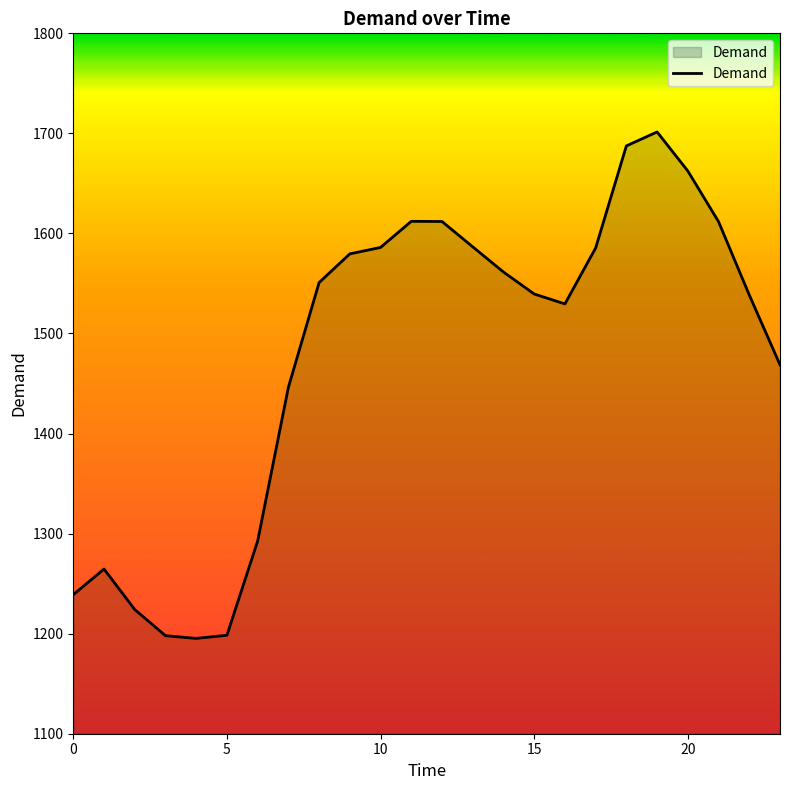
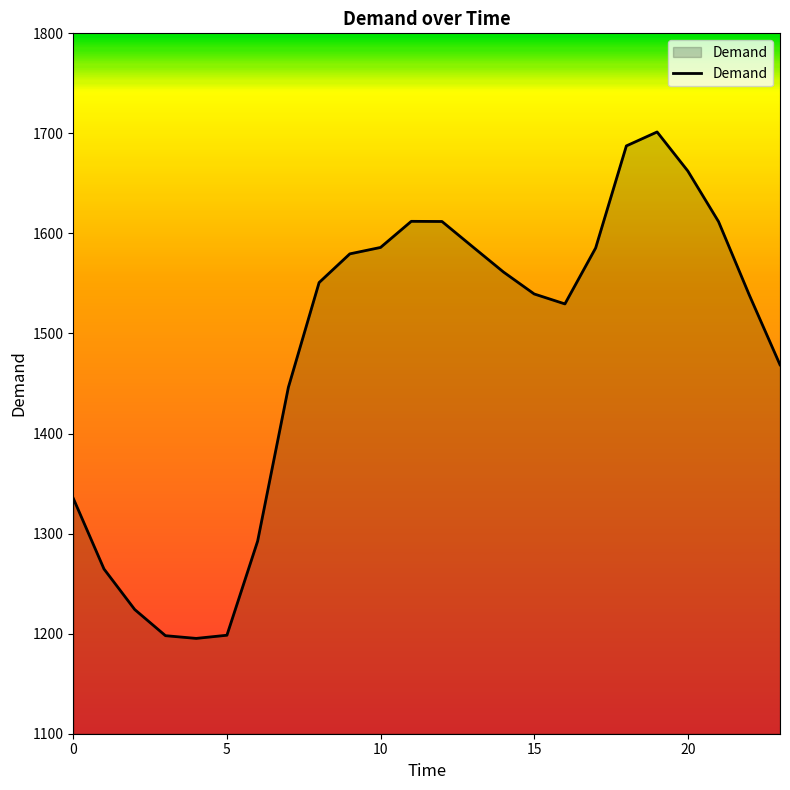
0: 1239 -> 1335
